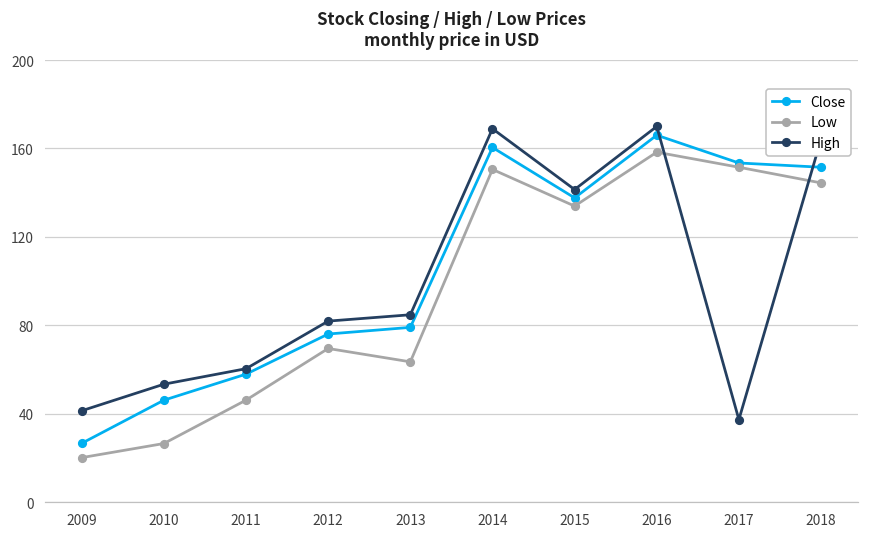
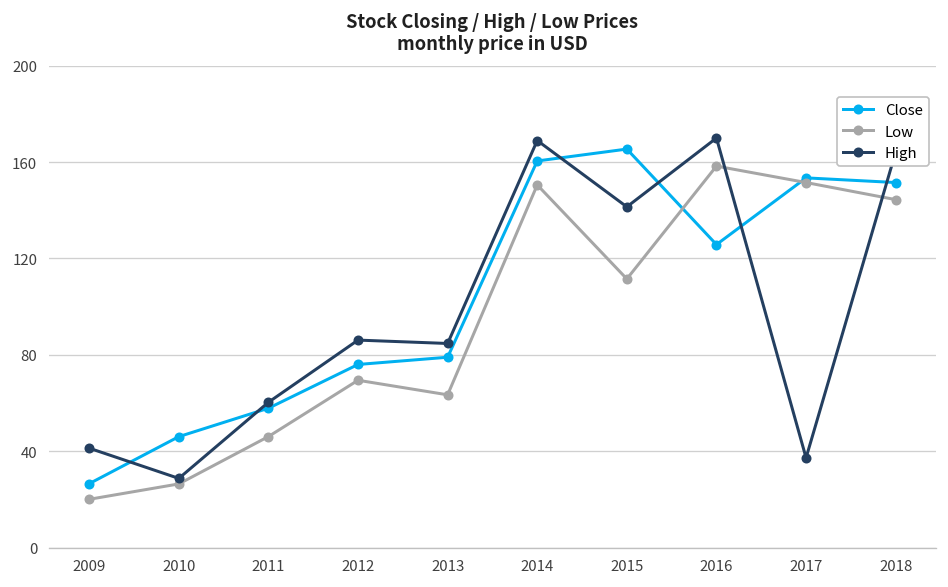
High, 2010: 53 -> 29
High, 2012: 82 -> 86
Close, 2015: 138 -> 165
Low, 2015: 134 -> 112
Close, 2016: 166 -> 126
